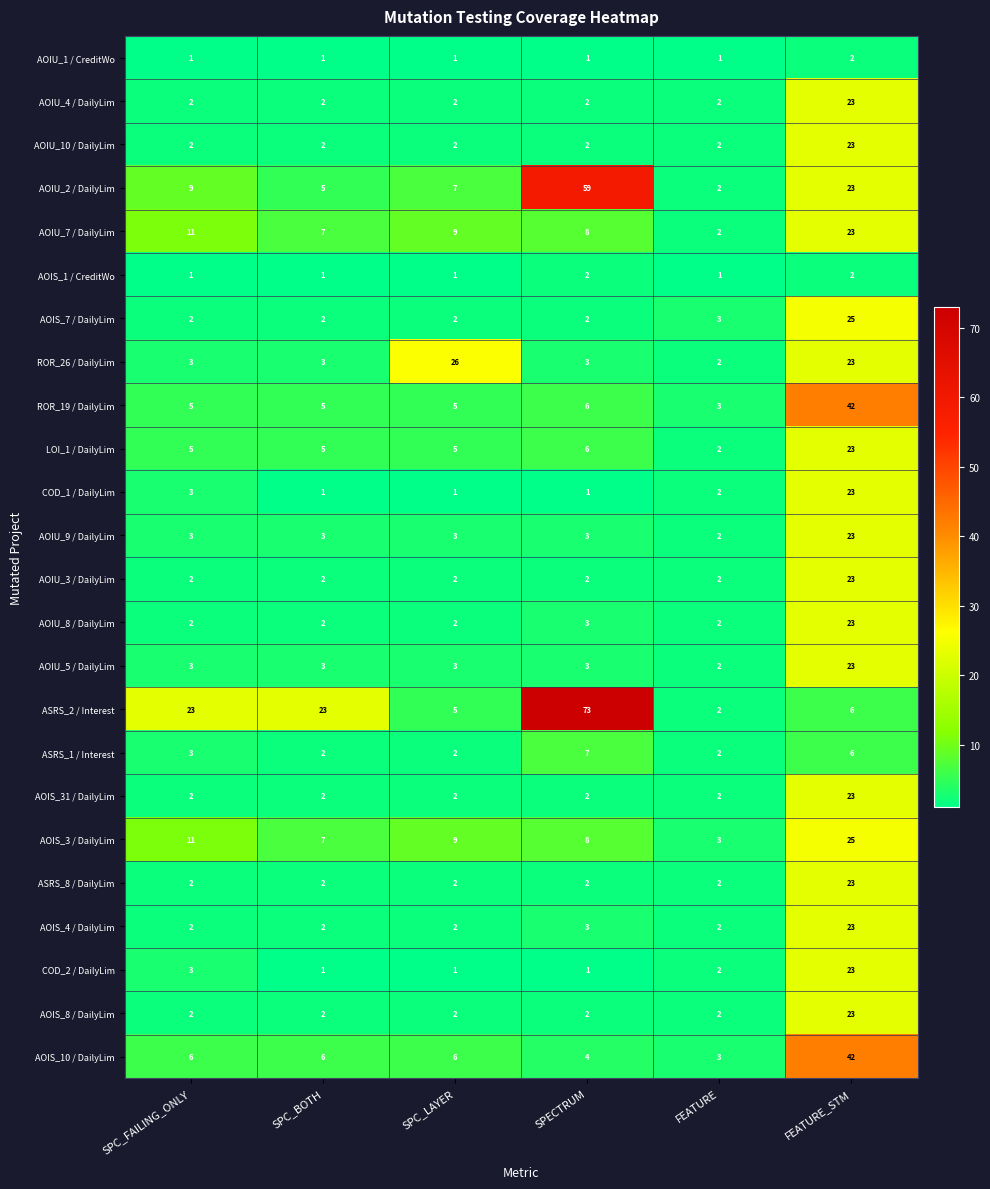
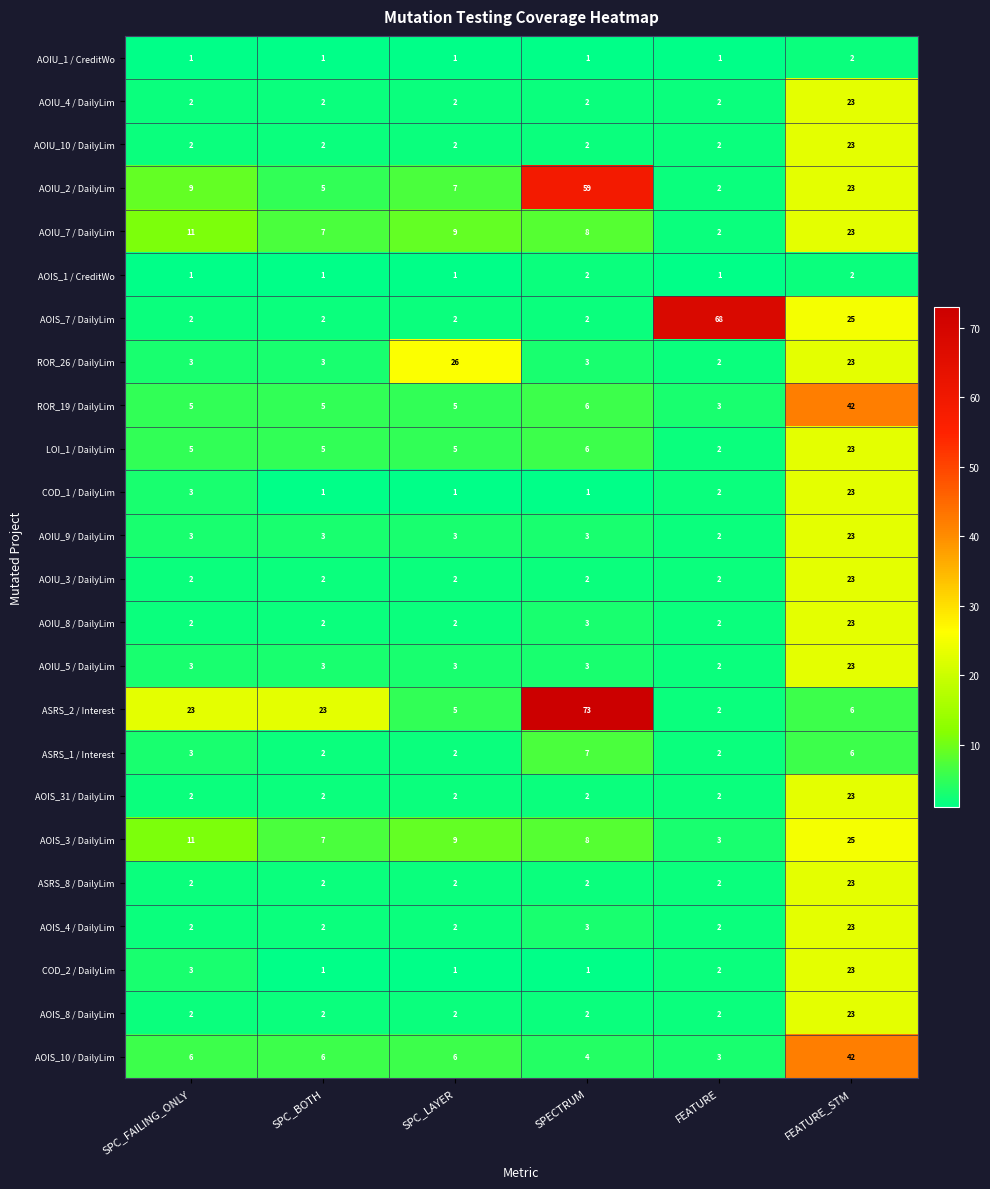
AOIS_7 / DailyLim, FEATURE: 3 -> 68
